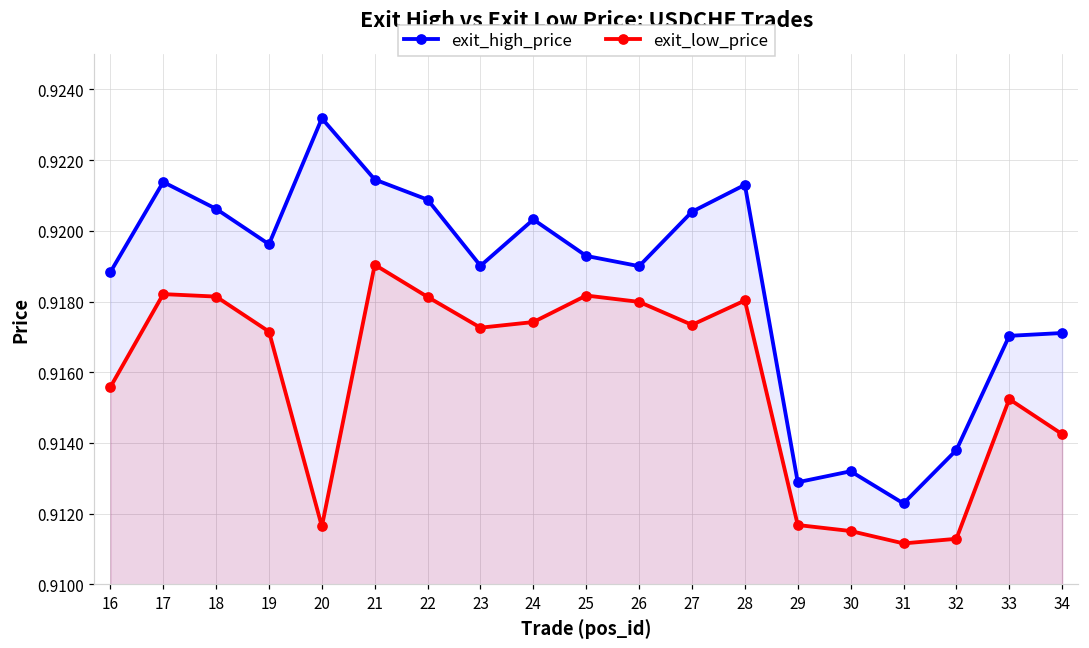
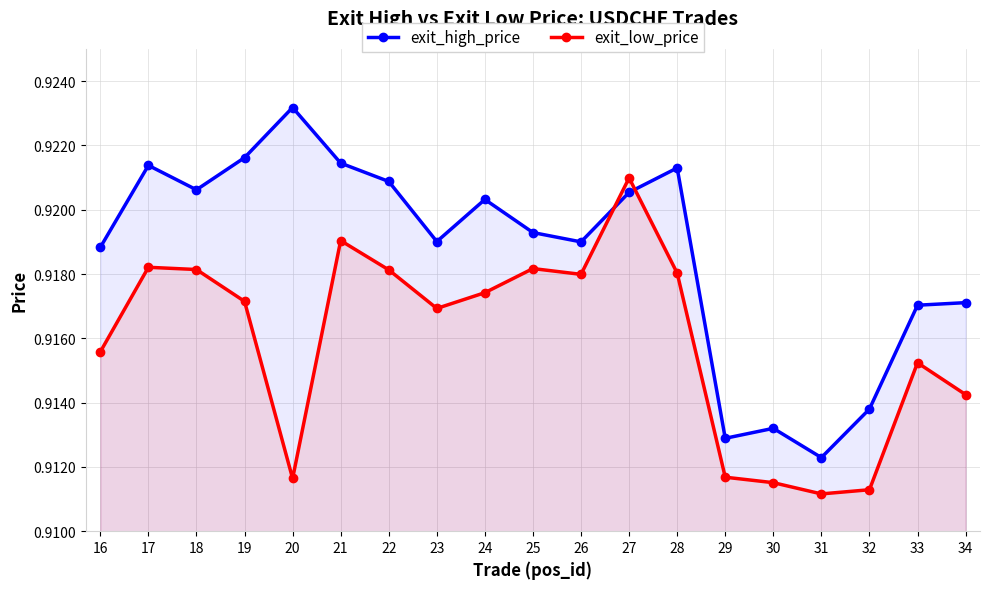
exit_high_price, 19: 0.9196 -> 0.9216
exit_low_price, 23: 0.9173 -> 0.9169
exit_low_price, 27: 0.9173 -> 0.9210
